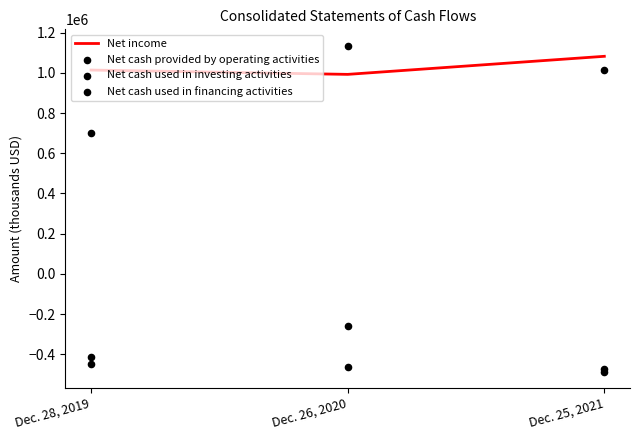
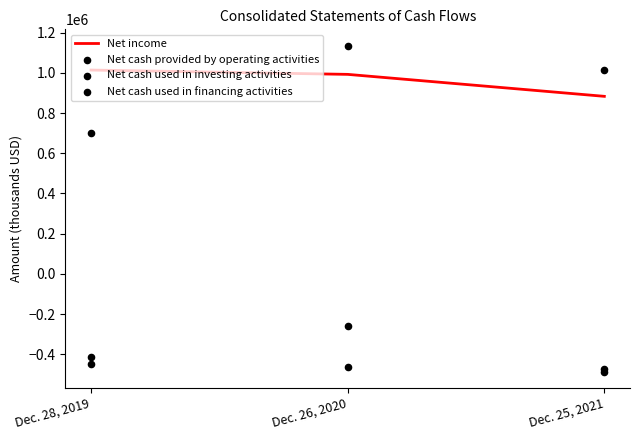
Net income, Dec. 25, 2021: 1080000 -> 880000
